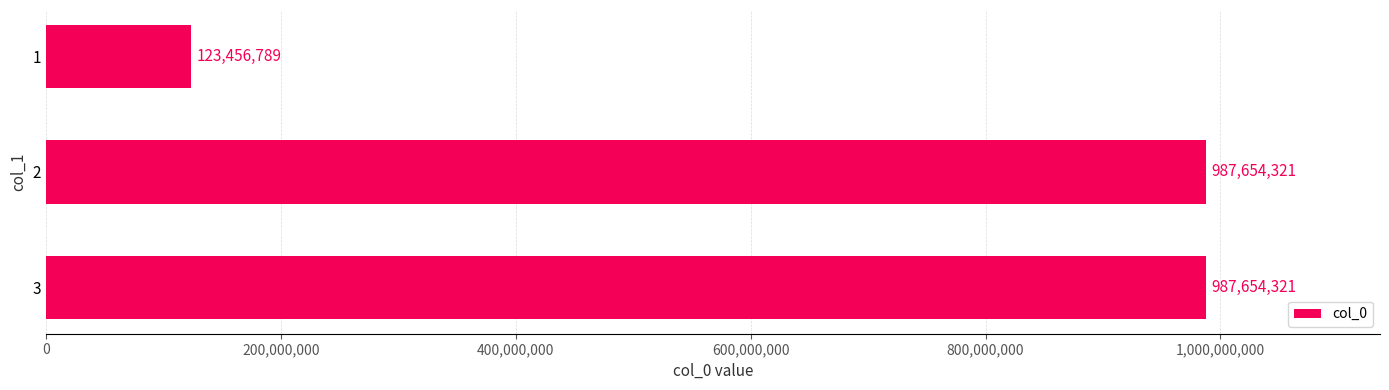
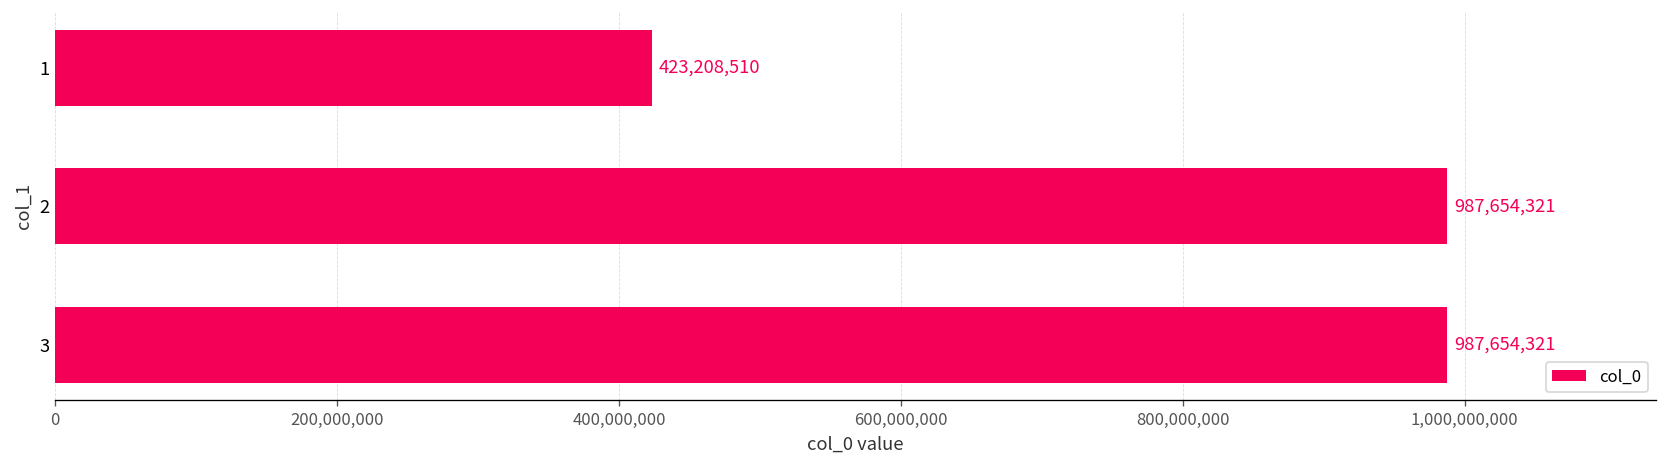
1: 123,456,789 -> 423,208,510
